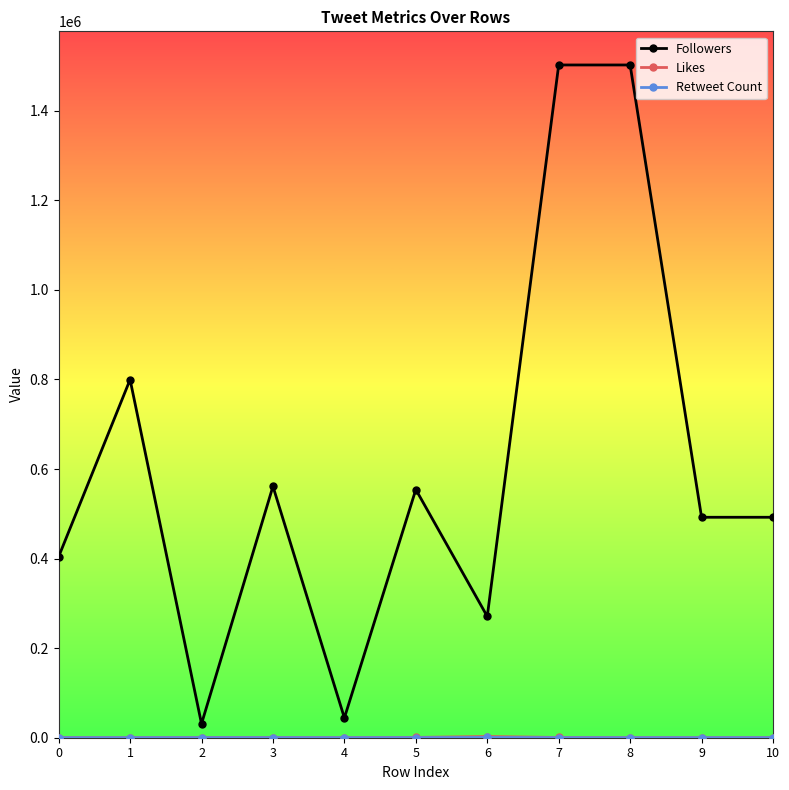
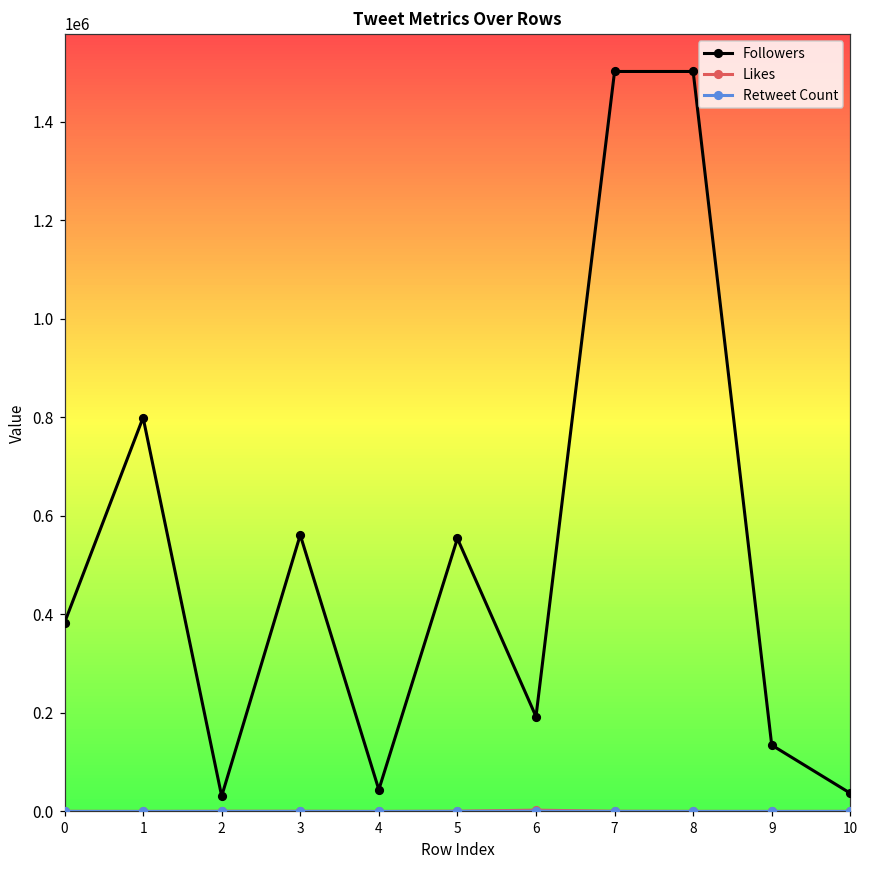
Followers, 0: 400000 -> 380000
Followers, 6: 270000 -> 190000
Followers, 9: 490000 -> 130000
Followers, 10: 490000 -> 40000
